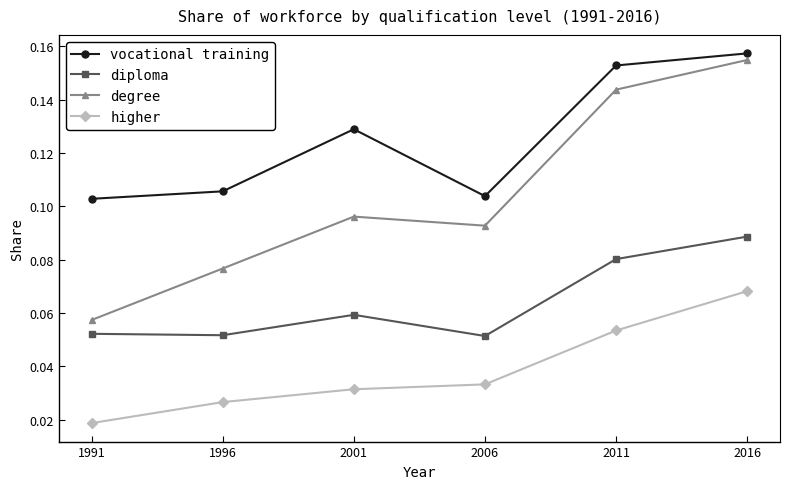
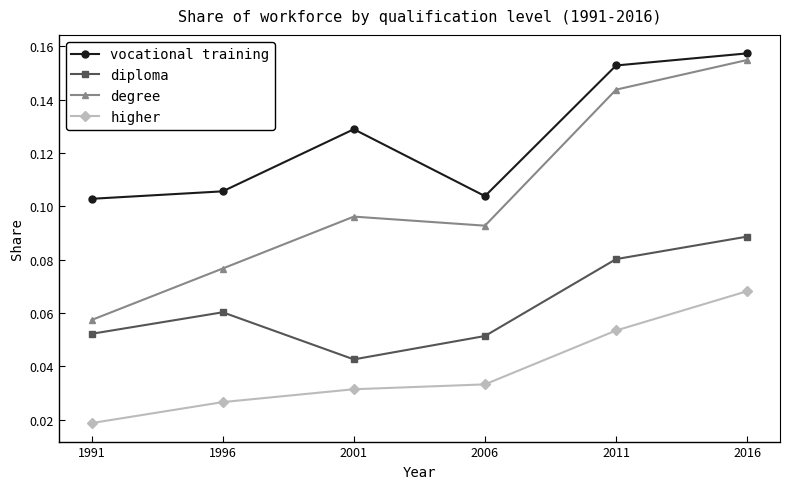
diploma, 1996: 0.052 -> 0.060
diploma, 2001: 0.059 -> 0.043
